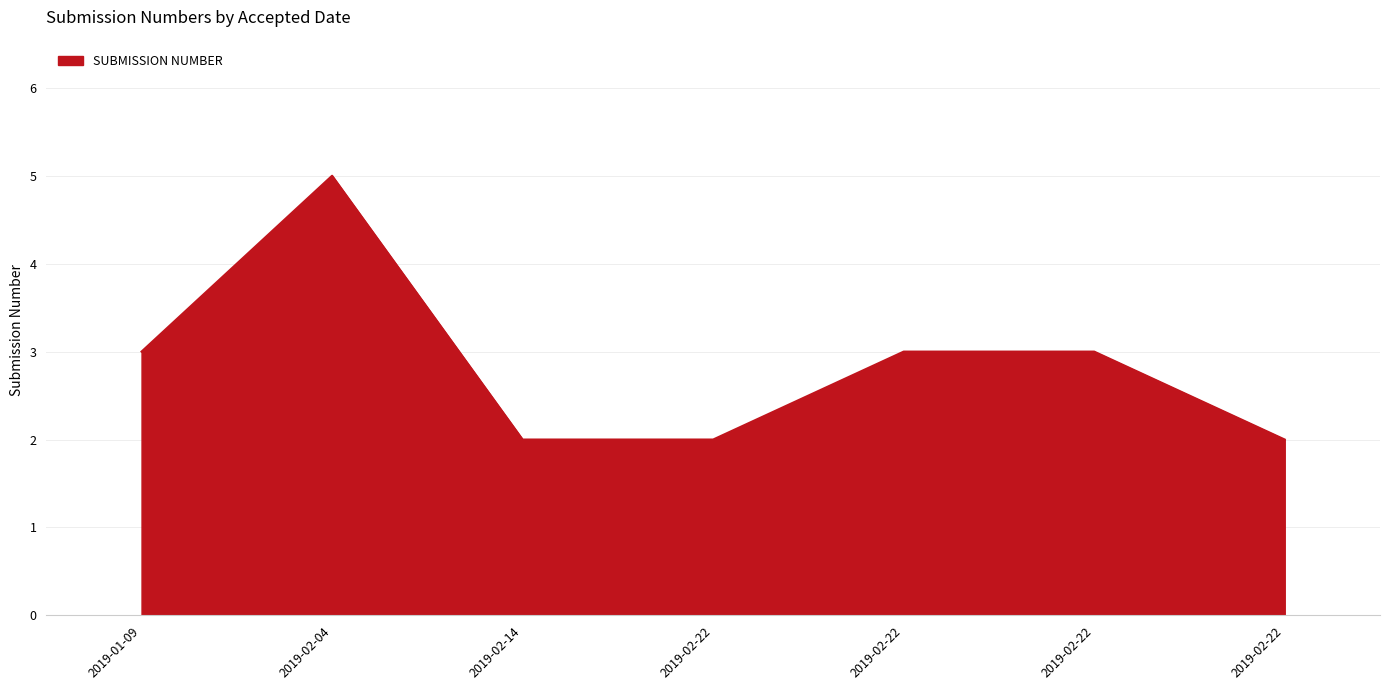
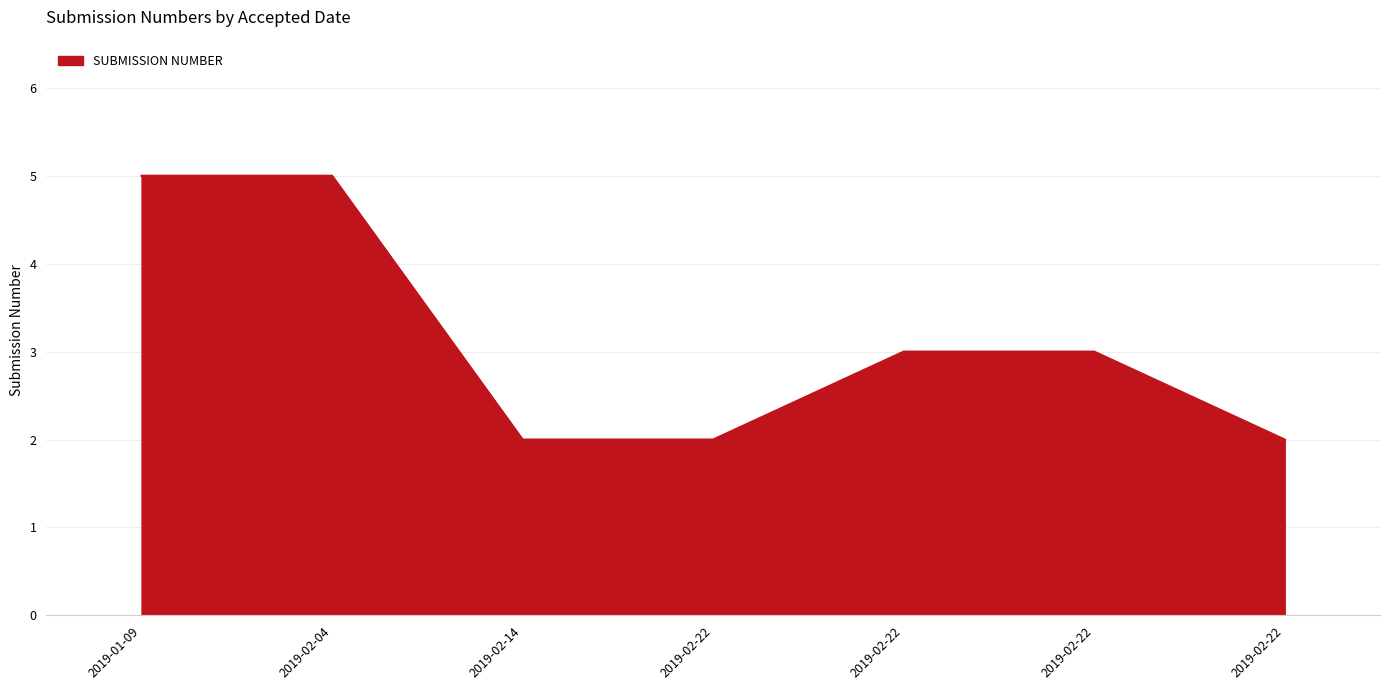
2019-01-09: 3 -> 5
